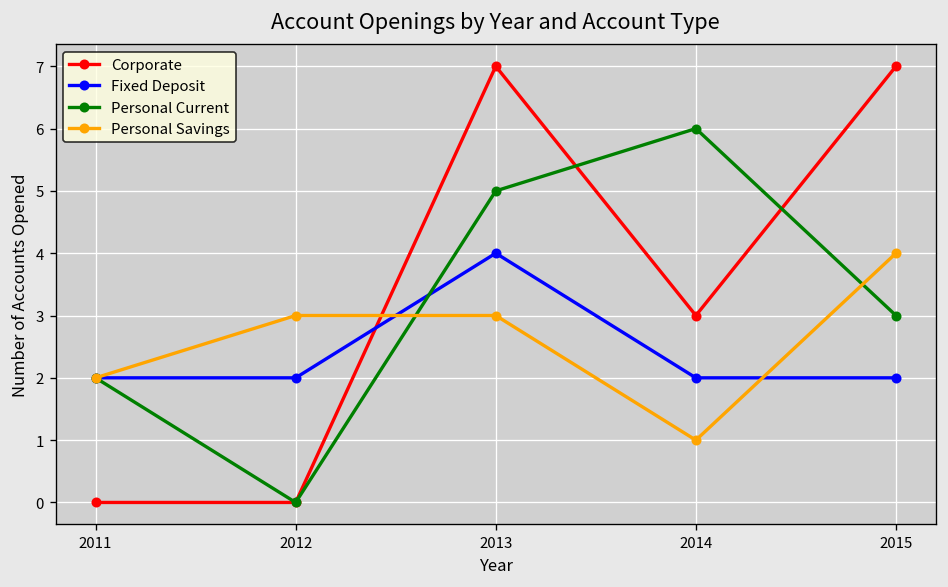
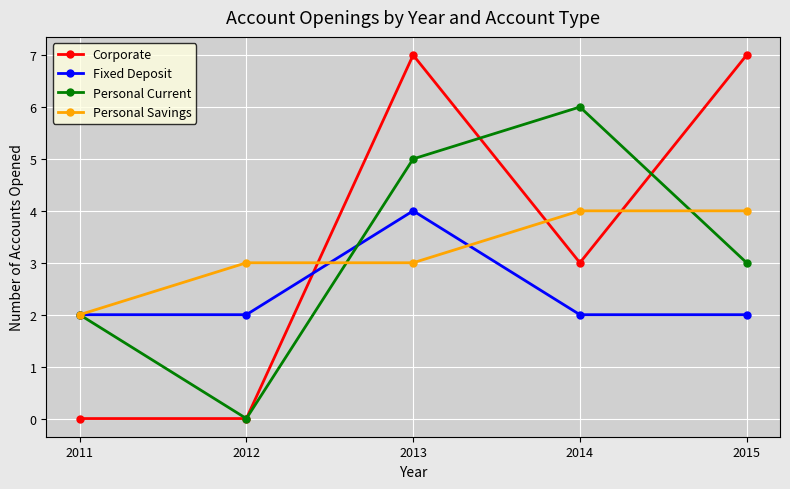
Personal Savings, 2014: 1 -> 4
